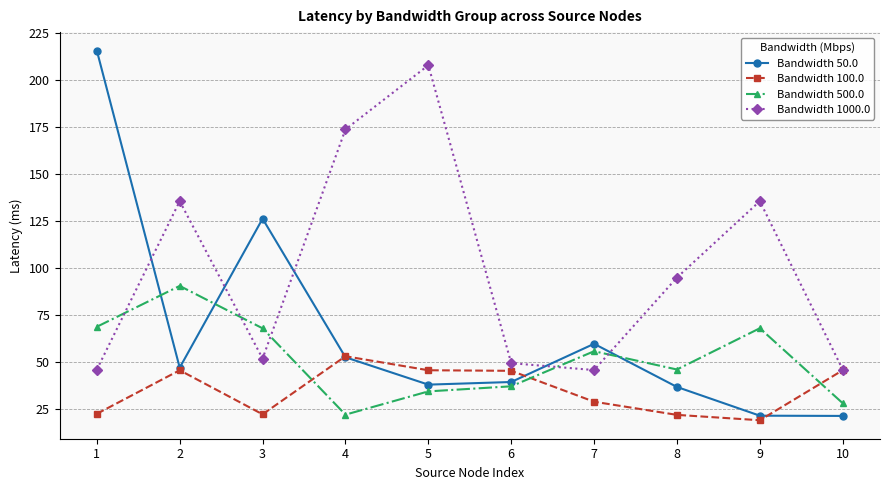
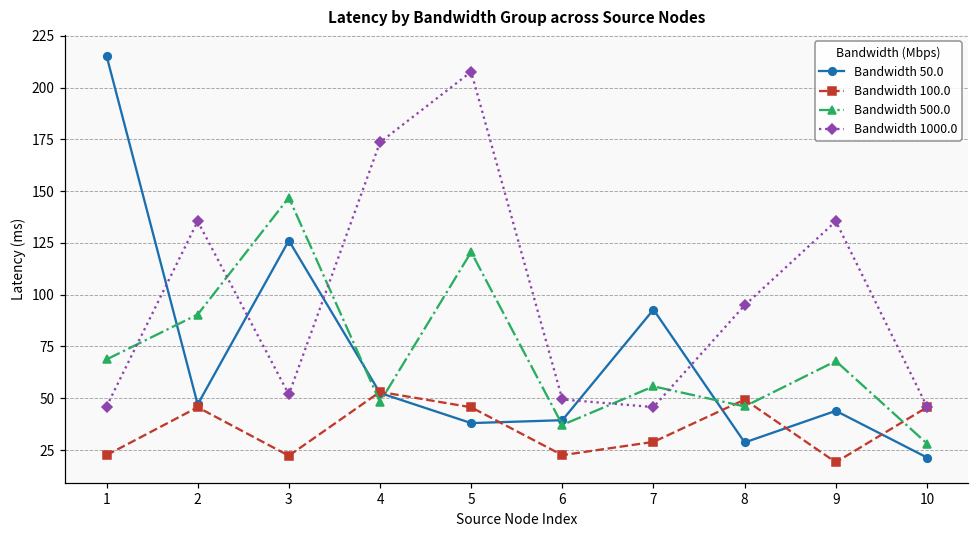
Bandwidth 500.0, 3: 68 -> 147
Bandwidth 500.0, 4: 22 -> 48
Bandwidth 500.0, 5: 34 -> 121
Bandwidth 100.0, 6: 45 -> 23
Bandwidth 50.0, 7: 60 -> 93
Bandwidth 50.0, 8: 37 -> 29
Bandwidth 100.0, 8: 22 -> 49
Bandwidth 50.0, 9: 22 -> 44
